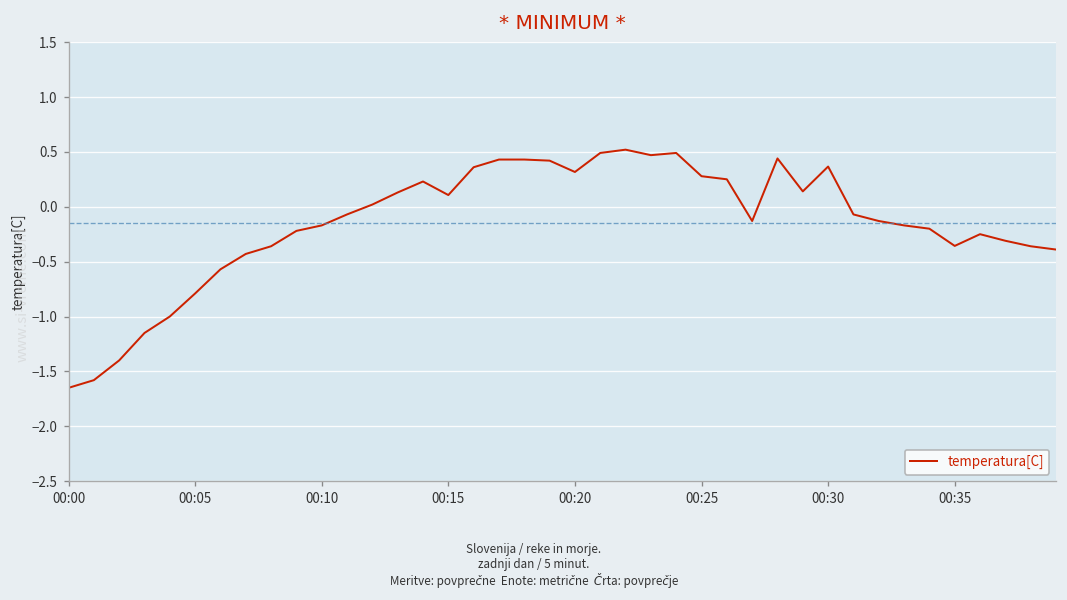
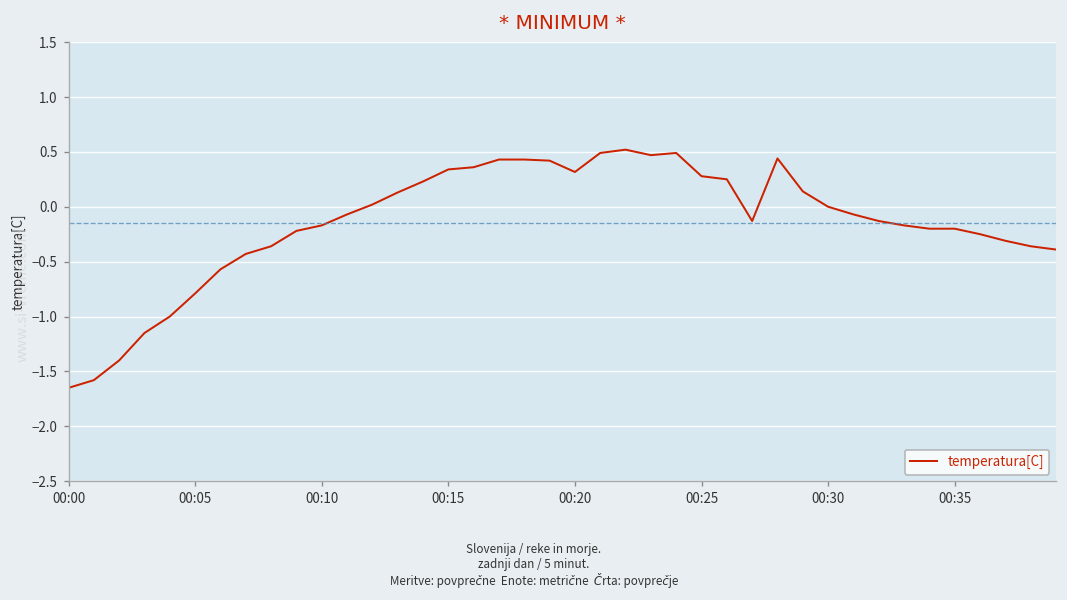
00:15: 0.1 -> 0.3
00:30: 0.4 -> 0.0
00:35: -0.4 -> -0.2
